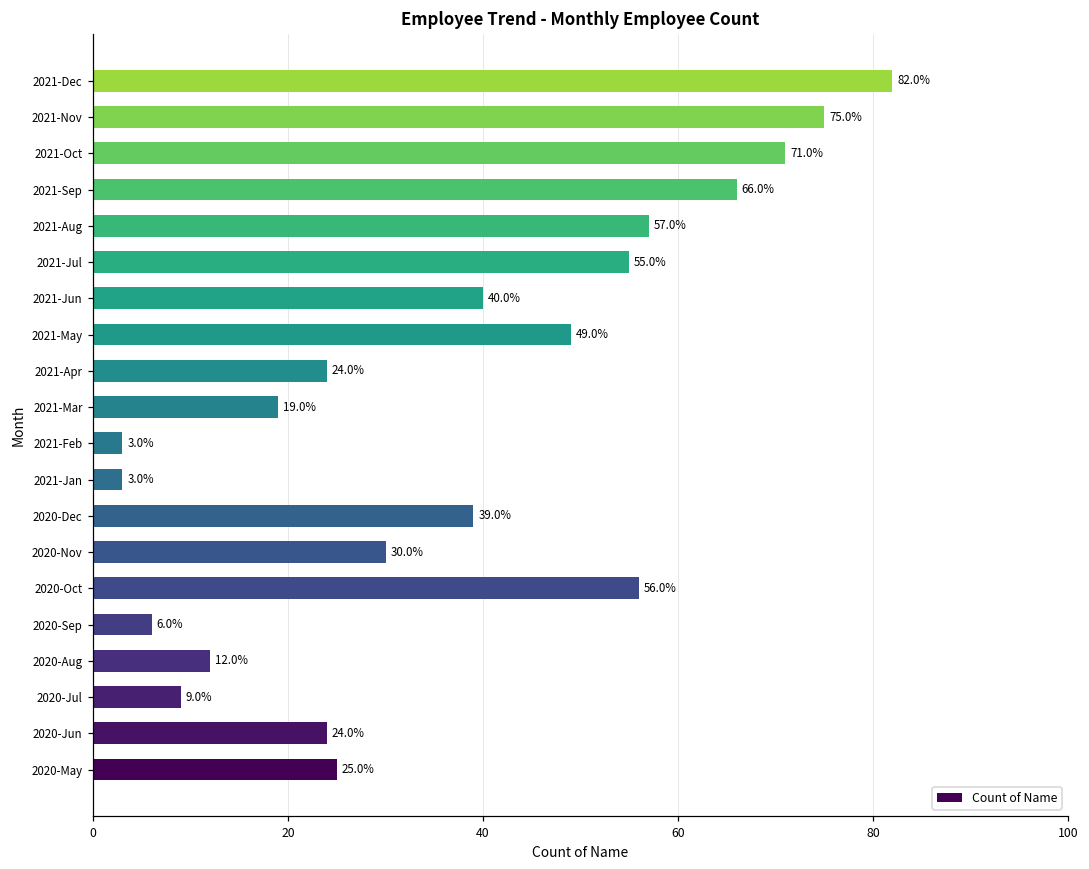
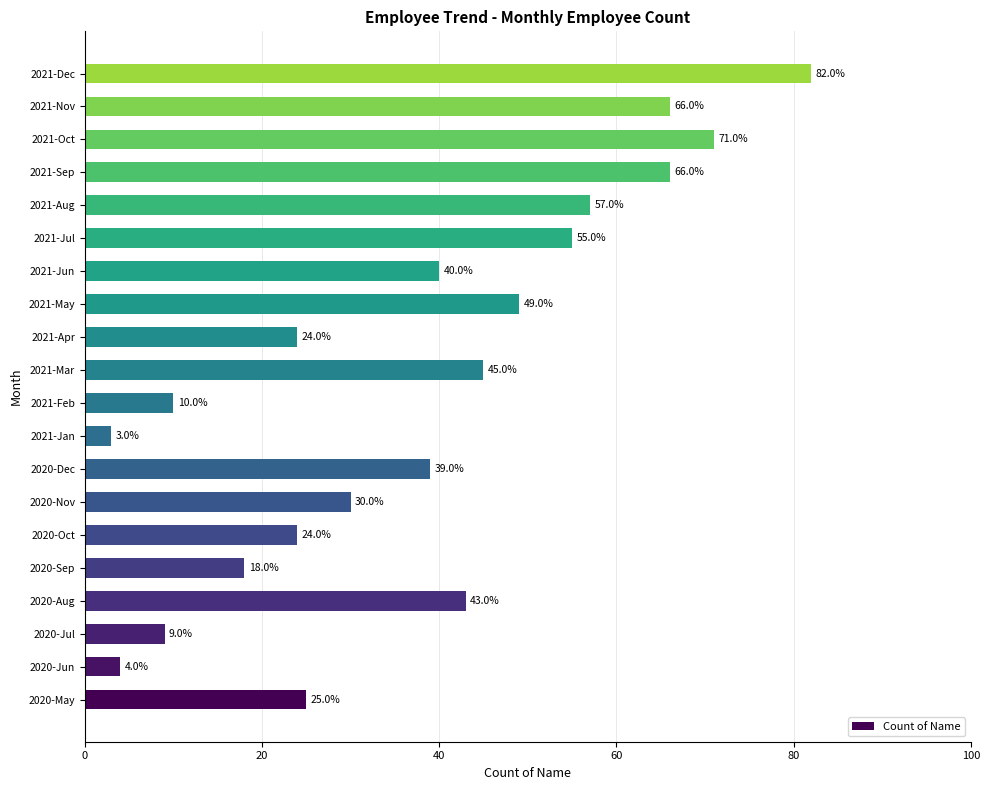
2021-Nov: 75.0% -> 66.0%
2021-Mar: 19.0% -> 45.0%
2021-Feb: 3.0% -> 10.0%
2020-Oct: 56.0% -> 24.0%
2020-Sep: 6.0% -> 18.0%
2020-Aug: 12.0% -> 43.0%
2020-Jun: 24.0% -> 4.0%
